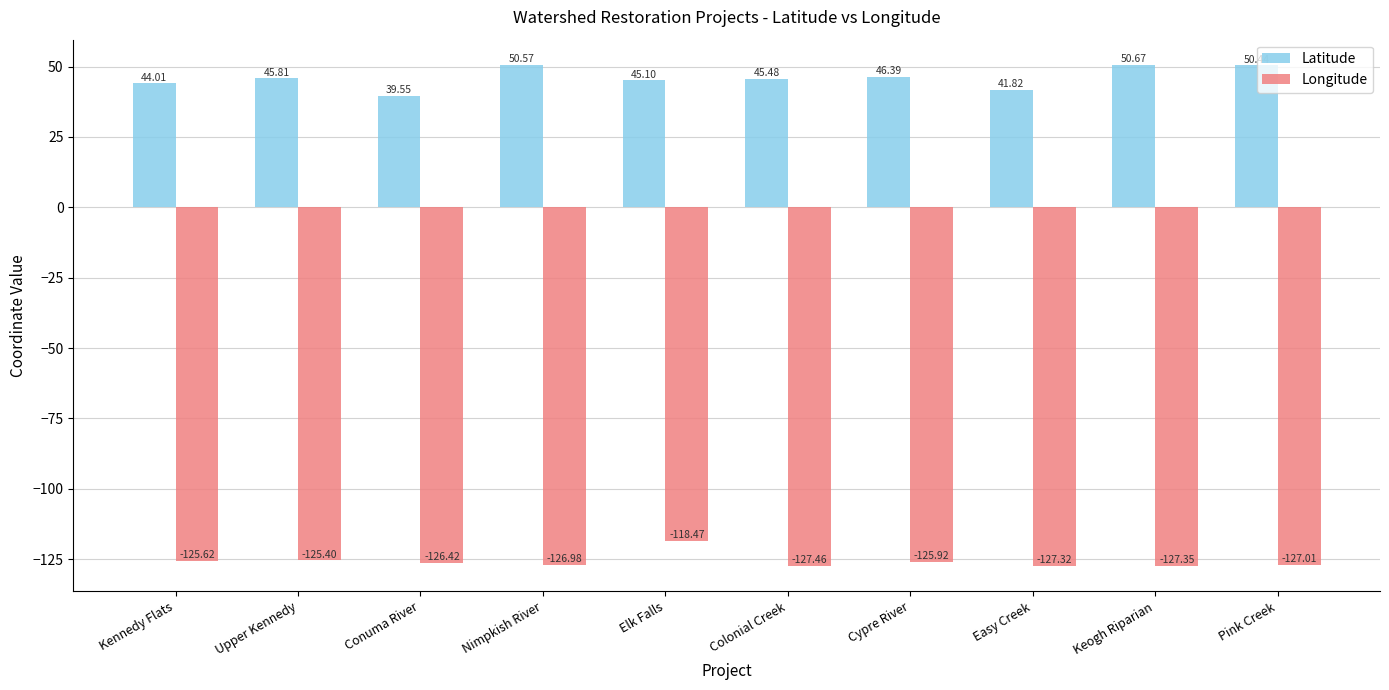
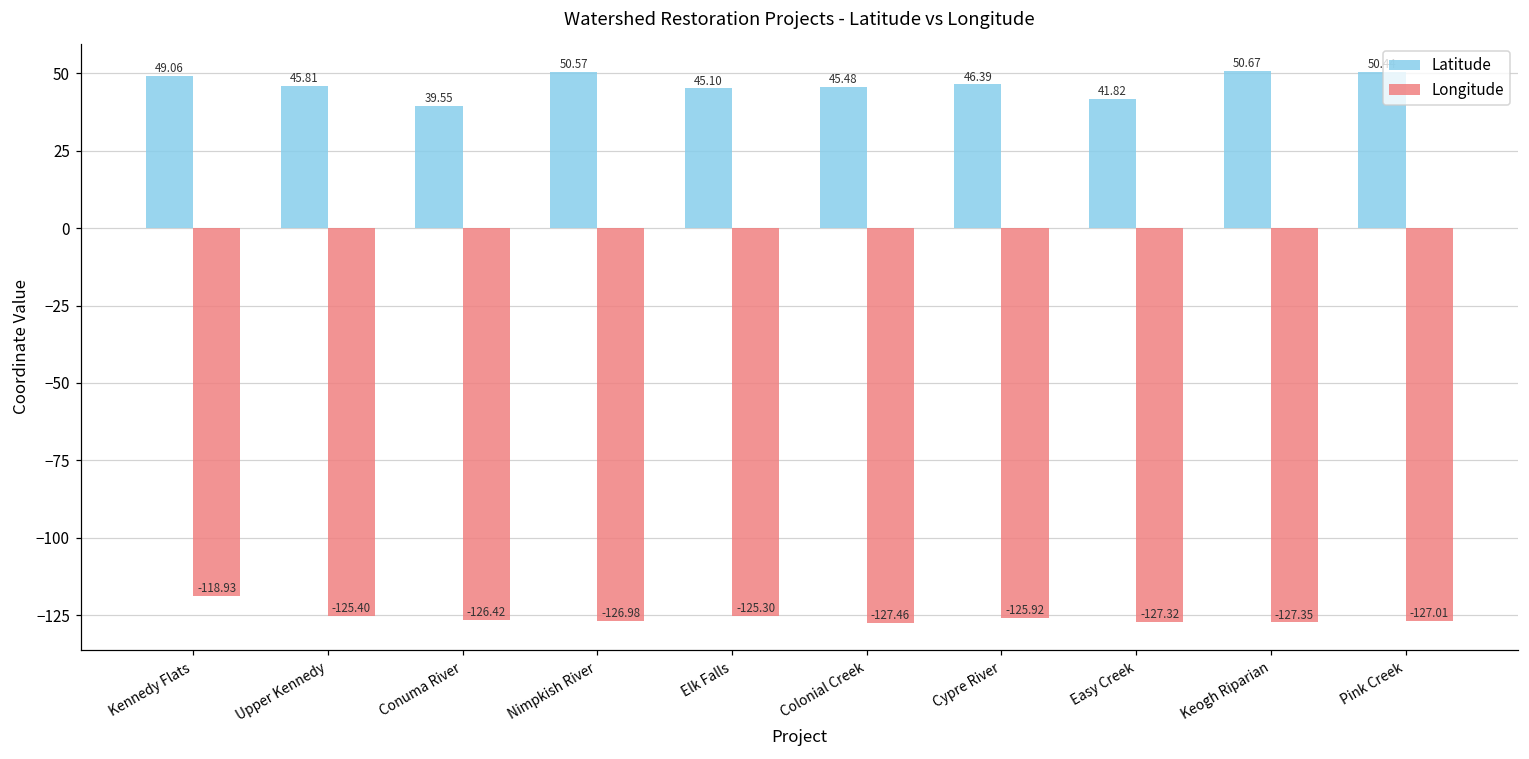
Latitude, Kennedy Flats: 44.01 -> 49.06
Longitude, Kennedy Flats: -125.62 -> -118.93
Longitude, Elk Falls: -118.47 -> -125.30
